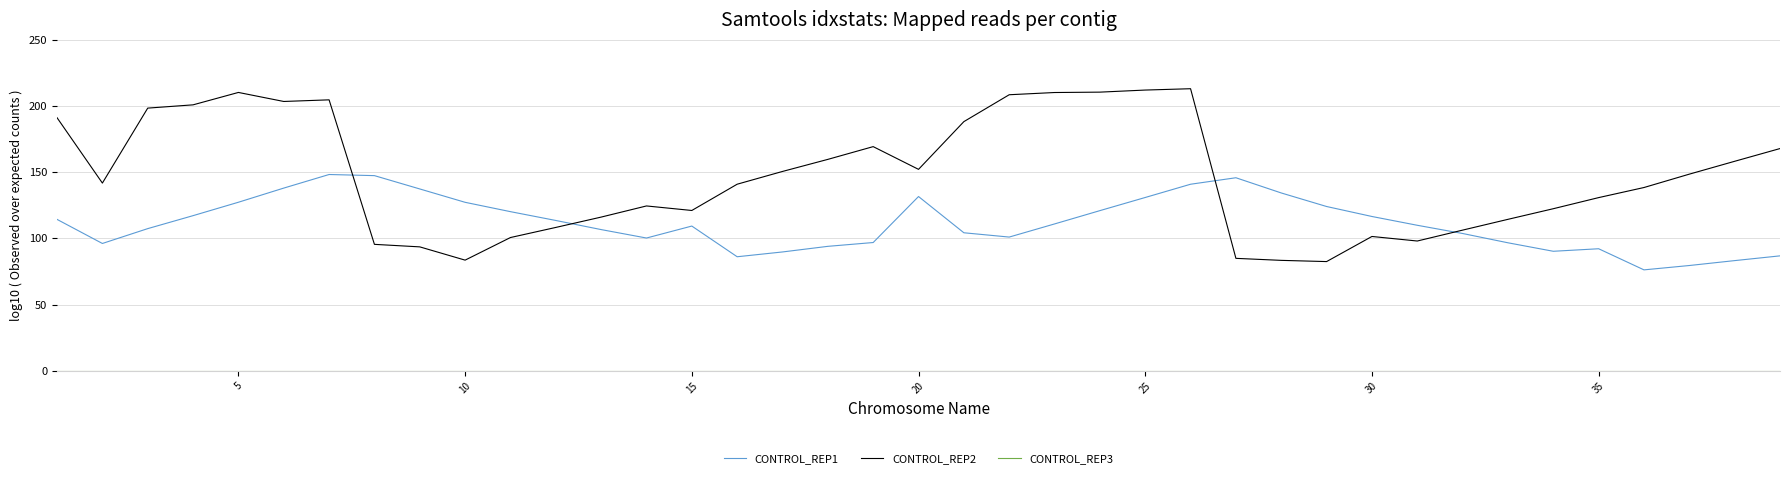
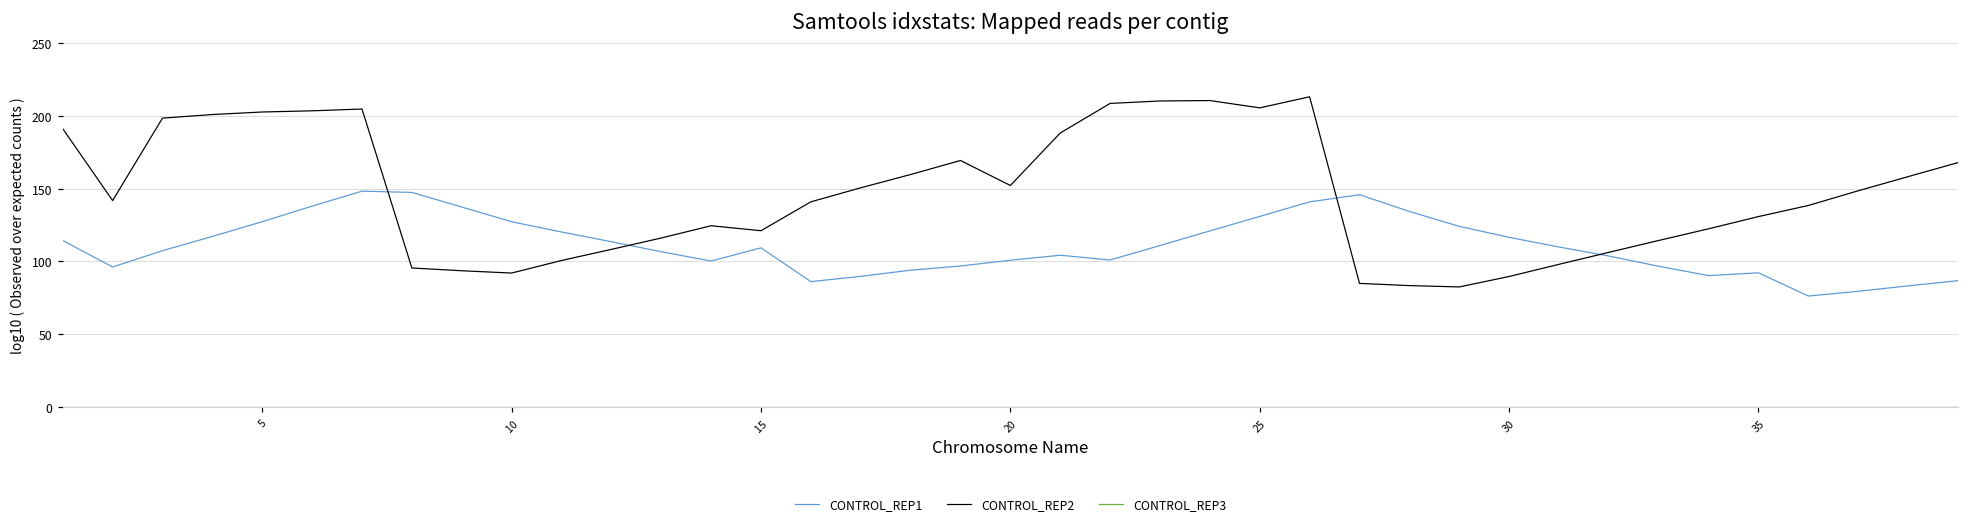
CONTROL_REP2, 5: 210 -> 203
CONTROL_REP2, 10: 84 -> 92
CONTROL_REP1, 20: 132 -> 101
CONTROL_REP2, 25: 212 -> 205
CONTROL_REP2, 30: 101 -> 90
